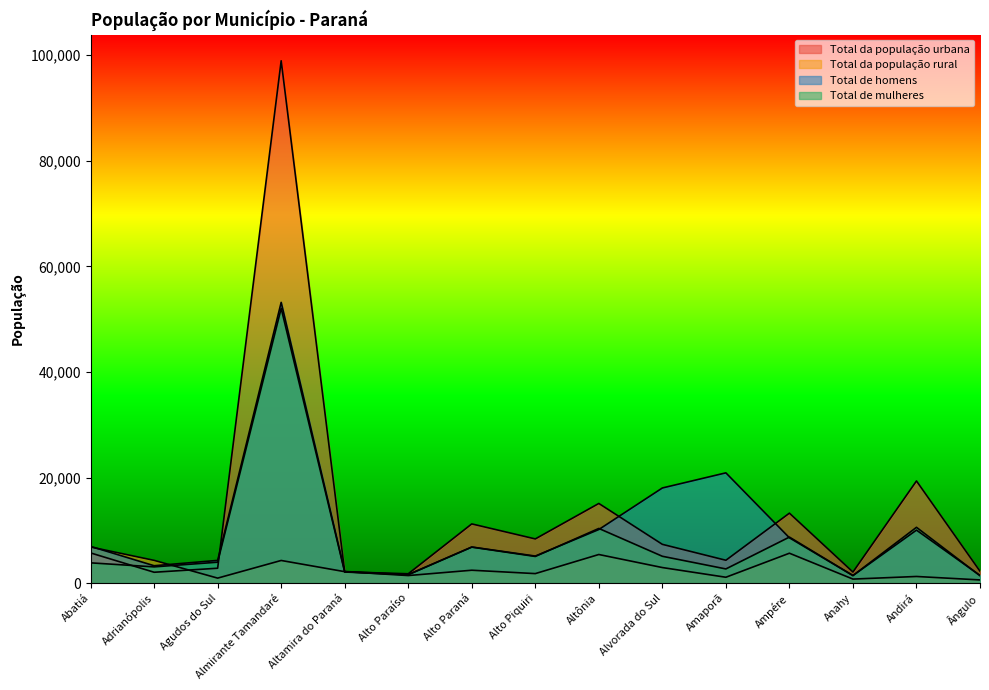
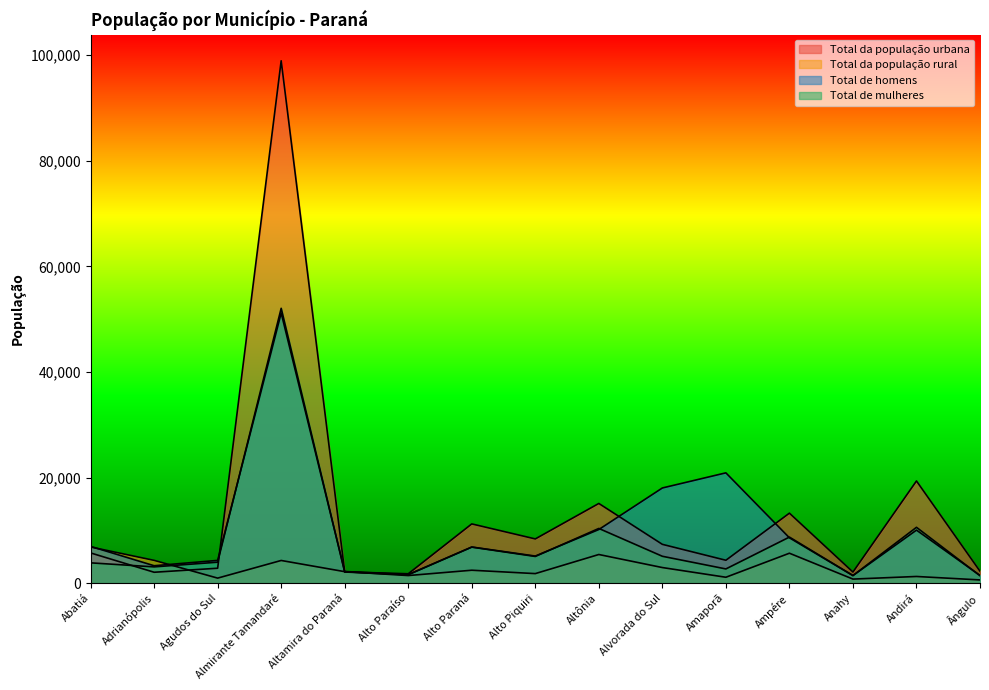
Total de homens, Almirante Tamandaré: 53,000 -> 51,000
